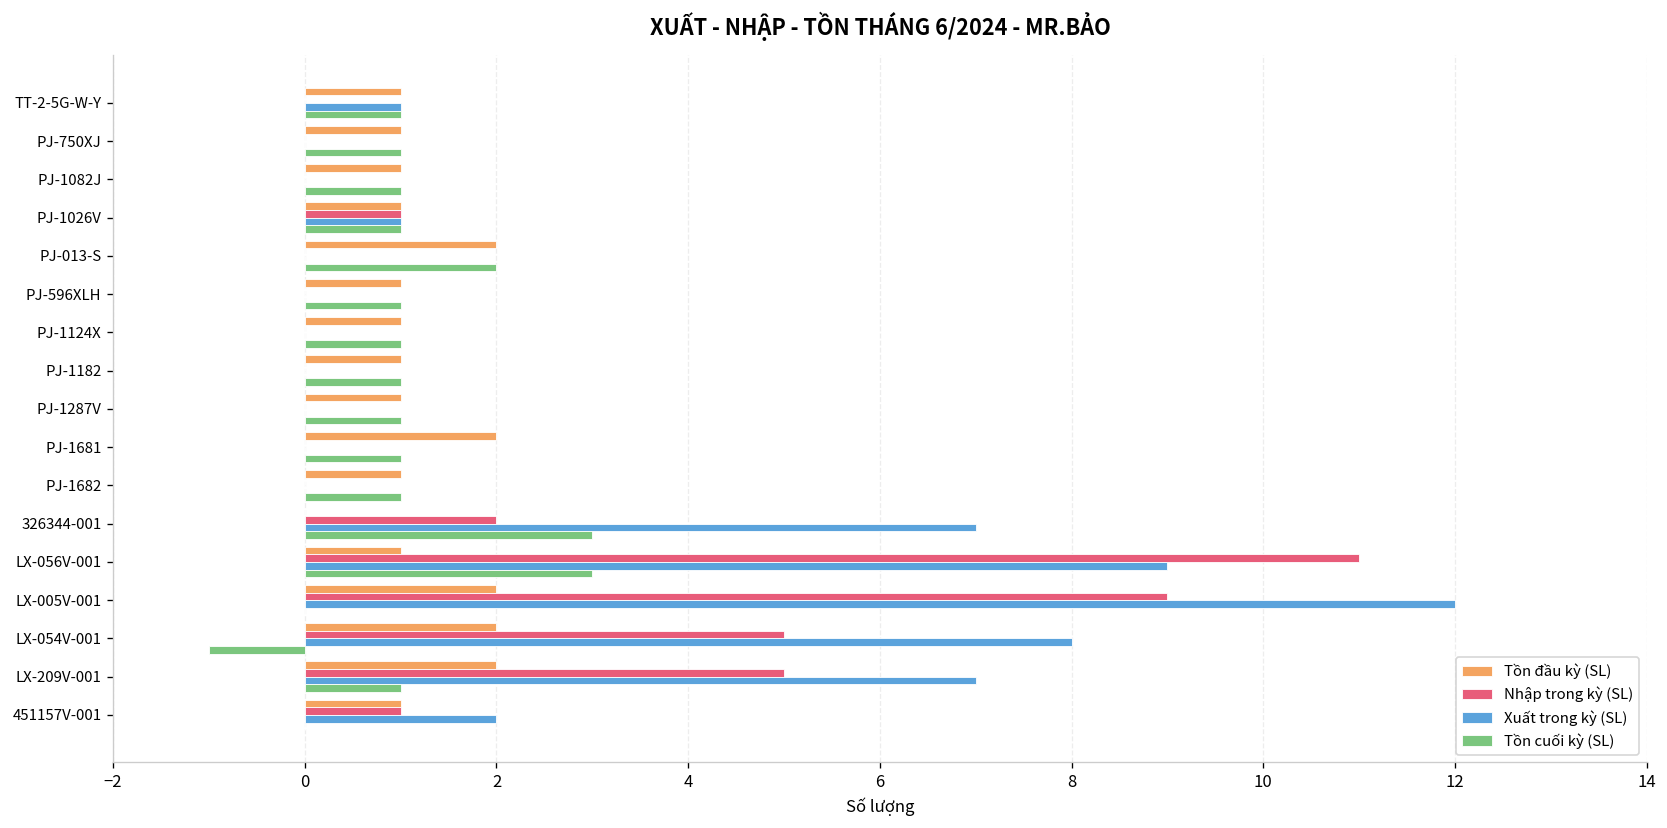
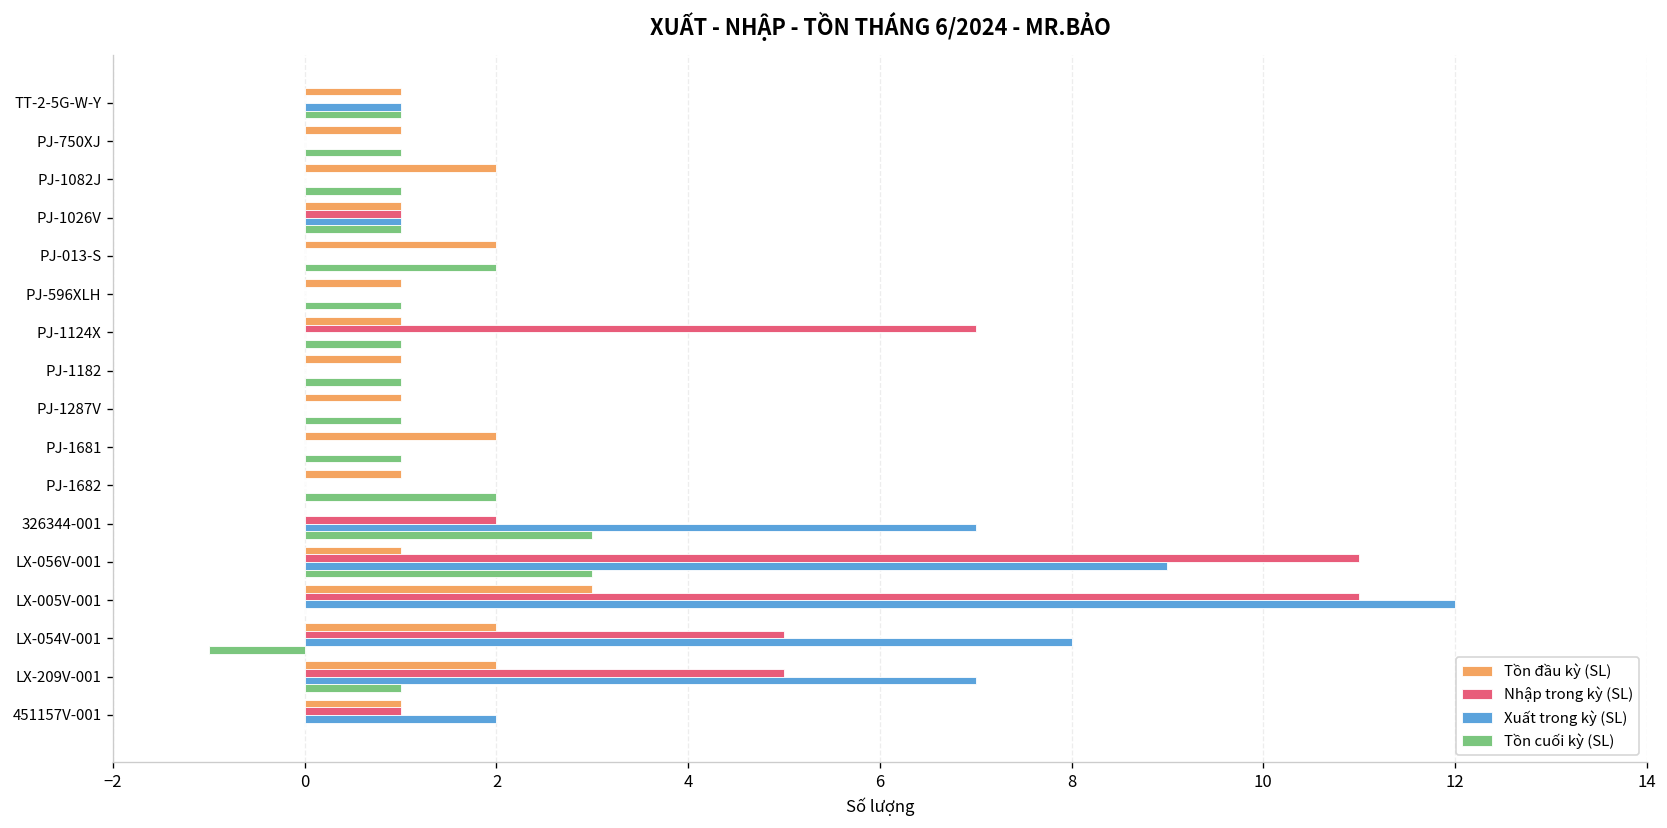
Tồn đầu kỳ (SL), PJ-1082J: 1 -> 2
Nhập trong kỳ (SL), PJ-1124X: 0 -> 7
Tồn cuối kỳ (SL), PJ-1682: 1 -> 2
Tồn đầu kỳ (SL), LX-005V-001: 2 -> 3
Nhập trong kỳ (SL), LX-005V-001: 9 -> 11
